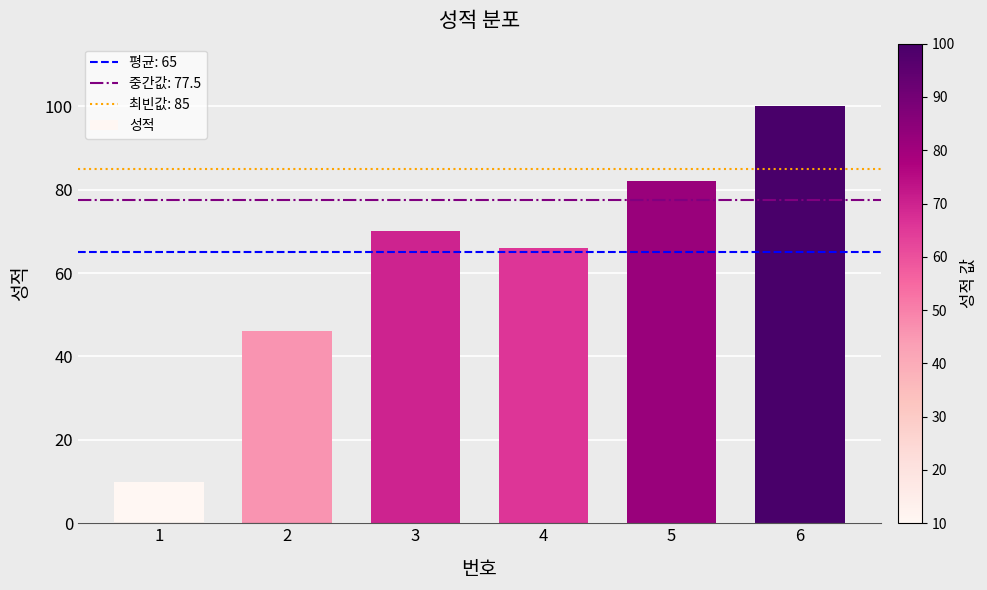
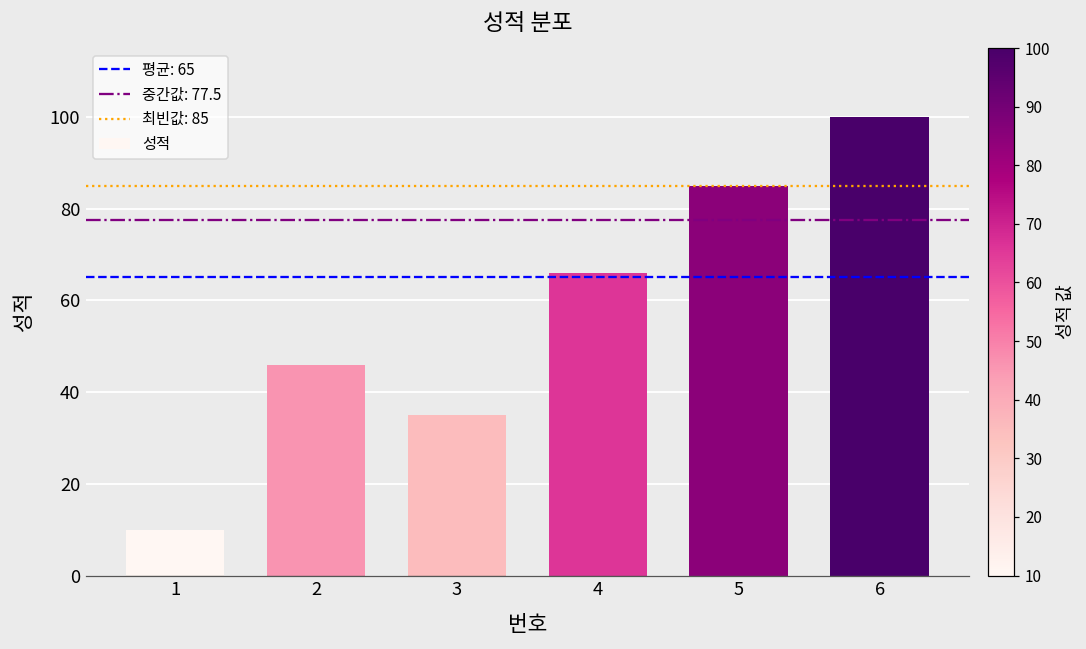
3: 70 -> 35
5: 82 -> 85
